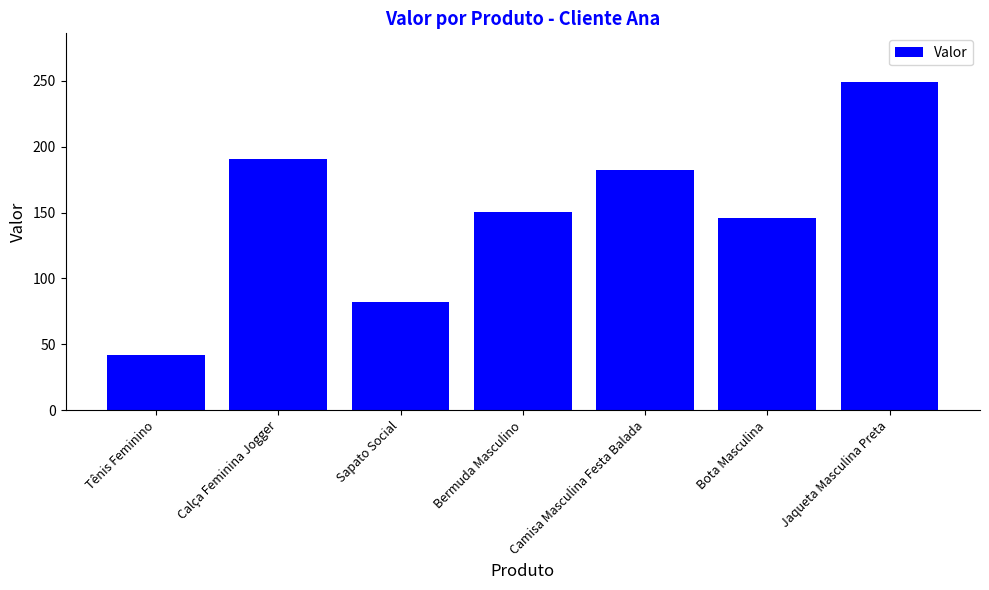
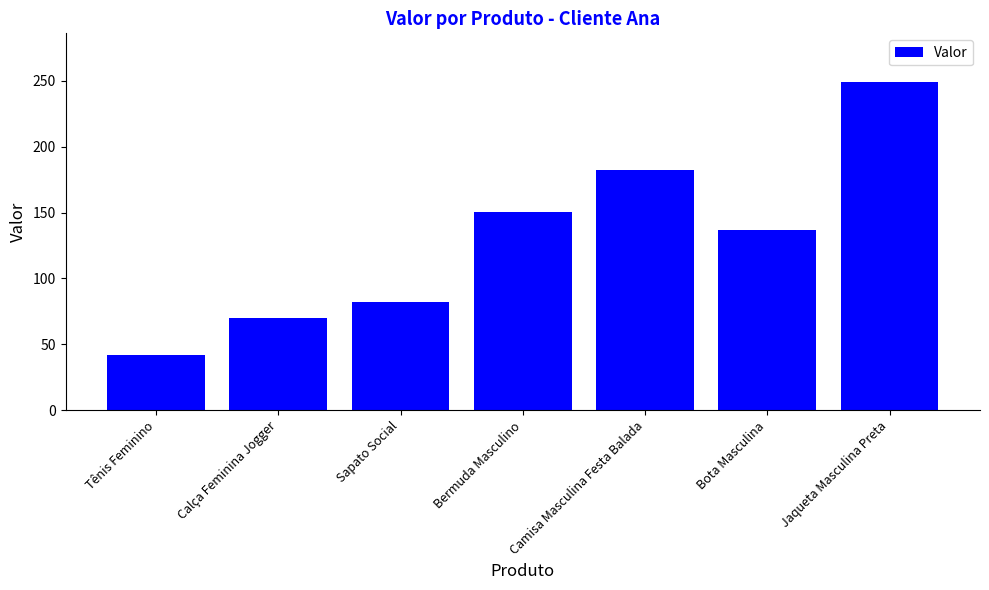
Calça Feminina Jogger: 190 -> 70
Bota Masculina: 146 -> 137
